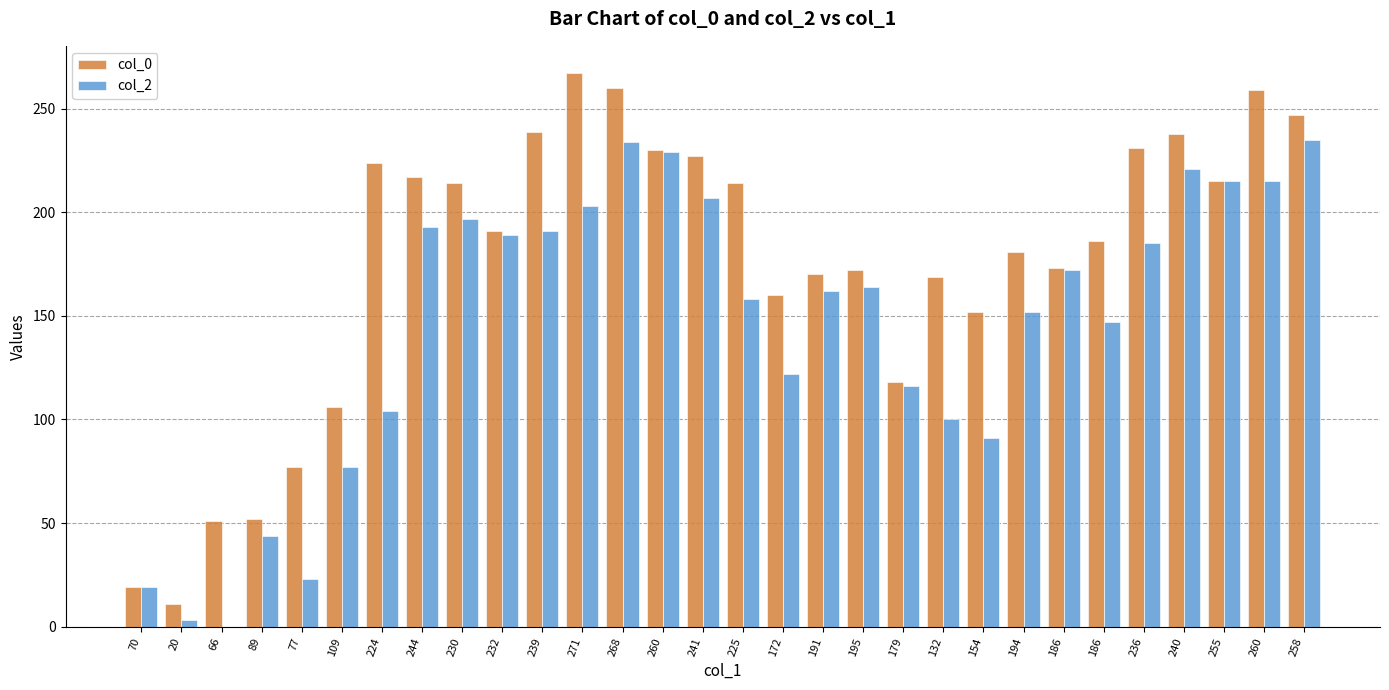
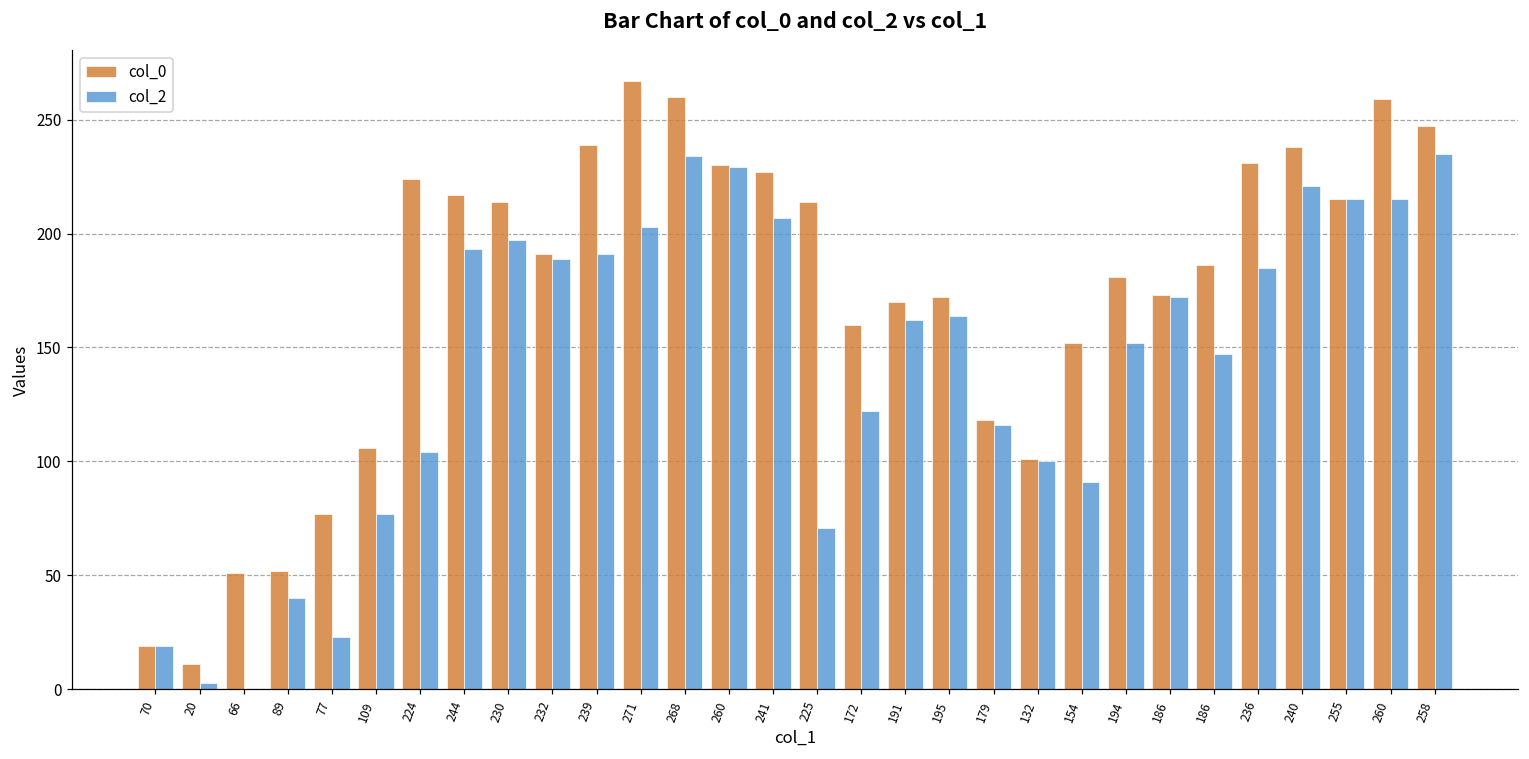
col_2, 89: 44 -> 40
col_2, 225: 158 -> 71
col_0, 132: 169 -> 101
